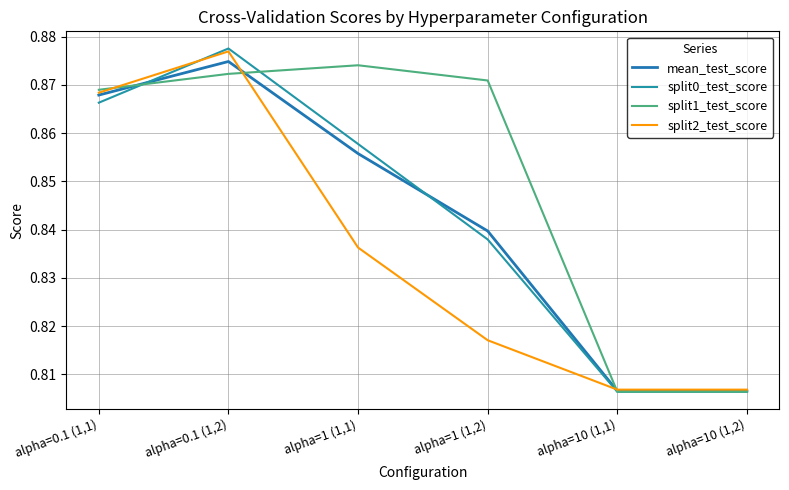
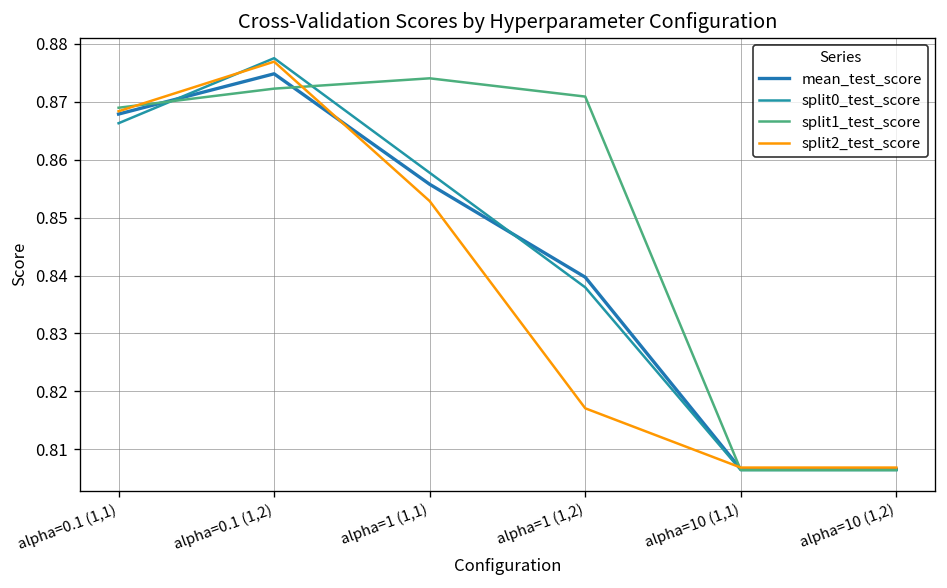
split2_test_score, alpha=1 (1,1): 0.836 -> 0.853
